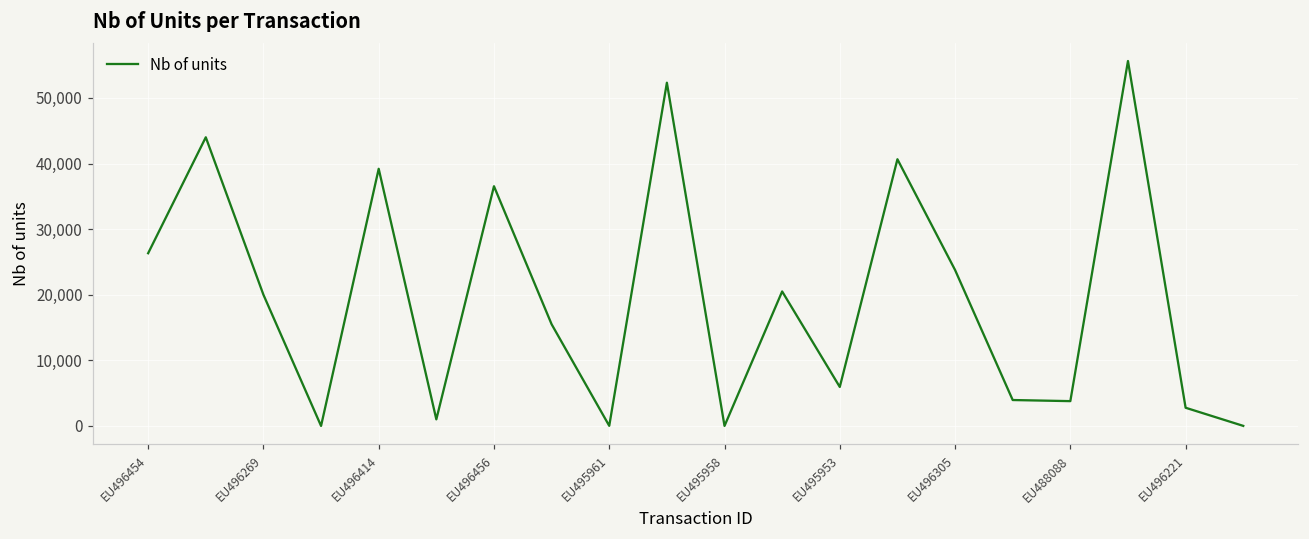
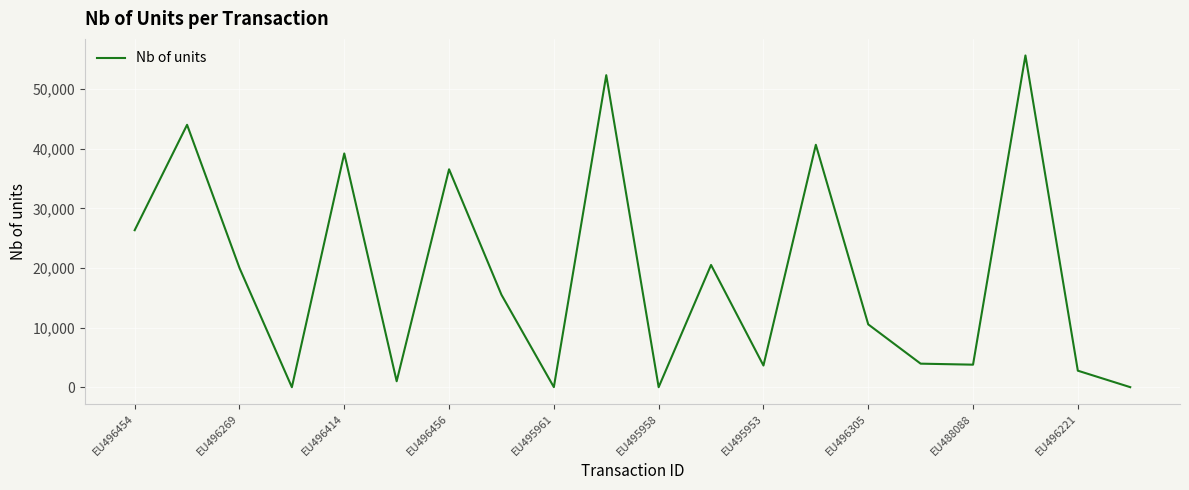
EU495953: 6,000 -> 4,000
EU496305: 24,000 -> 11,000
